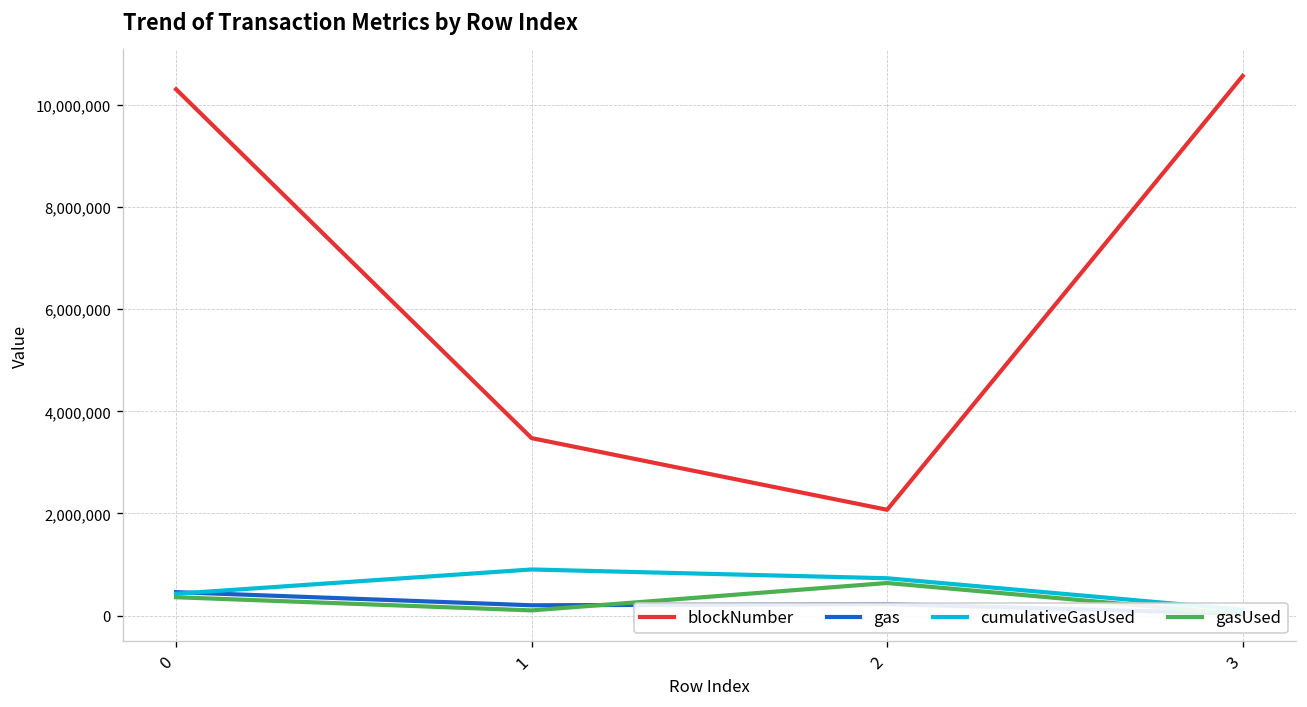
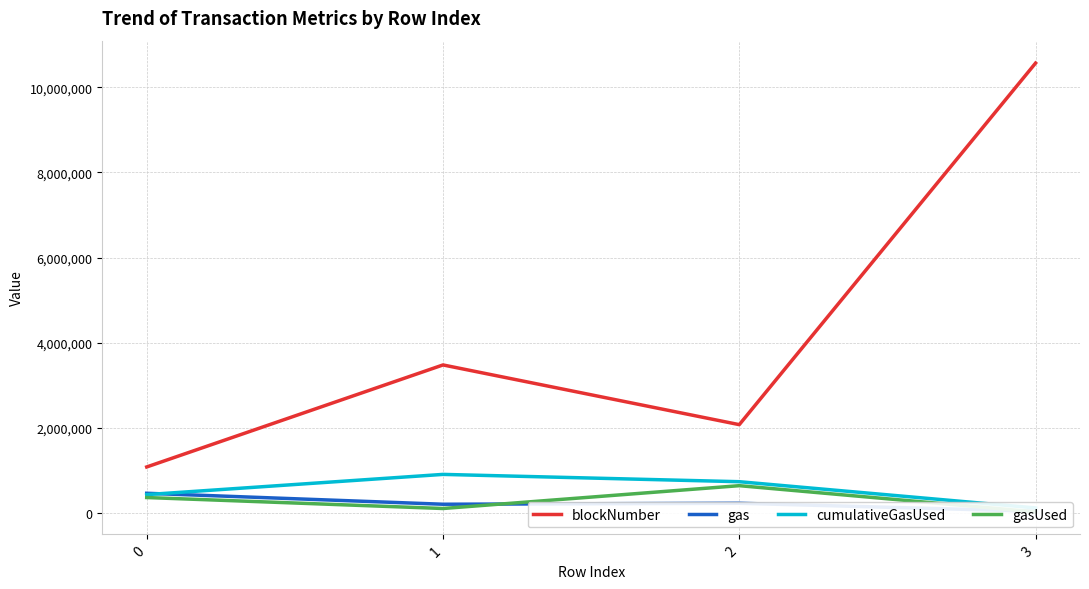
blockNumber, 0: 10,300,000 -> 1,100,000
